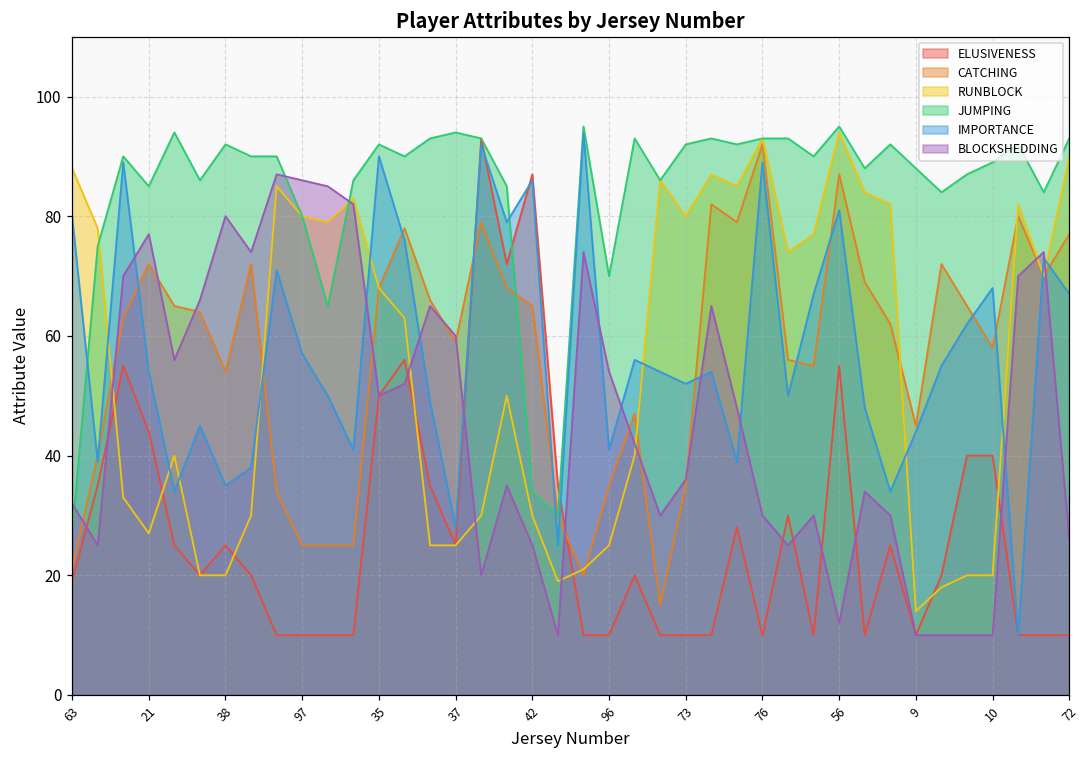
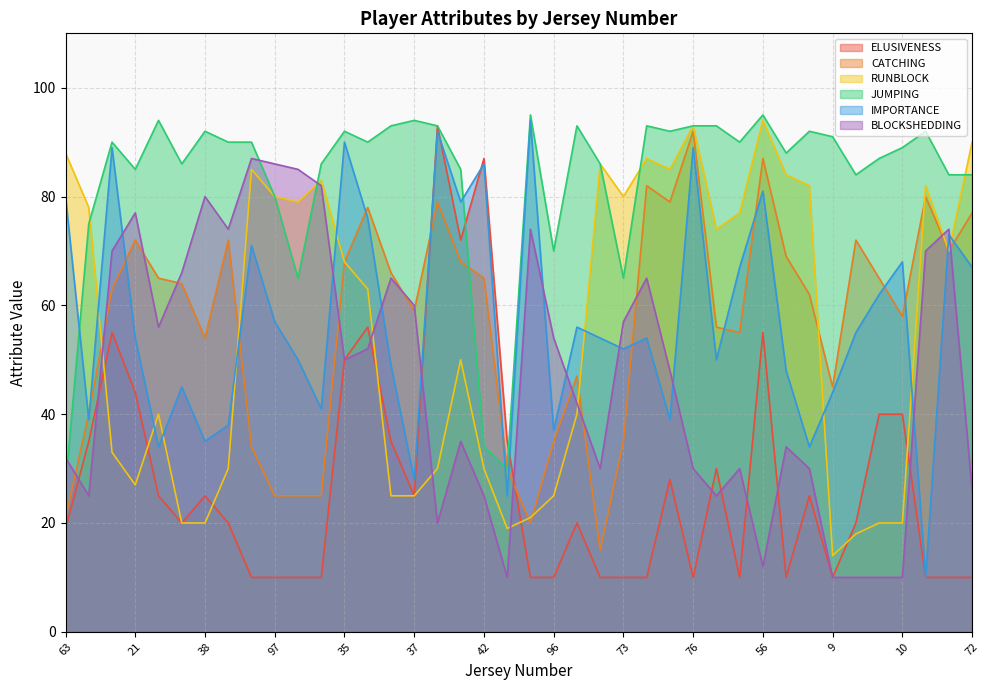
IMPORTANCE, 96: 41 -> 37
JUMPING, 73: 92 -> 65
BLOCKSHEDDING, 73: 36 -> 57
JUMPING, 9: 88 -> 91
JUMPING, 72: 93 -> 84
